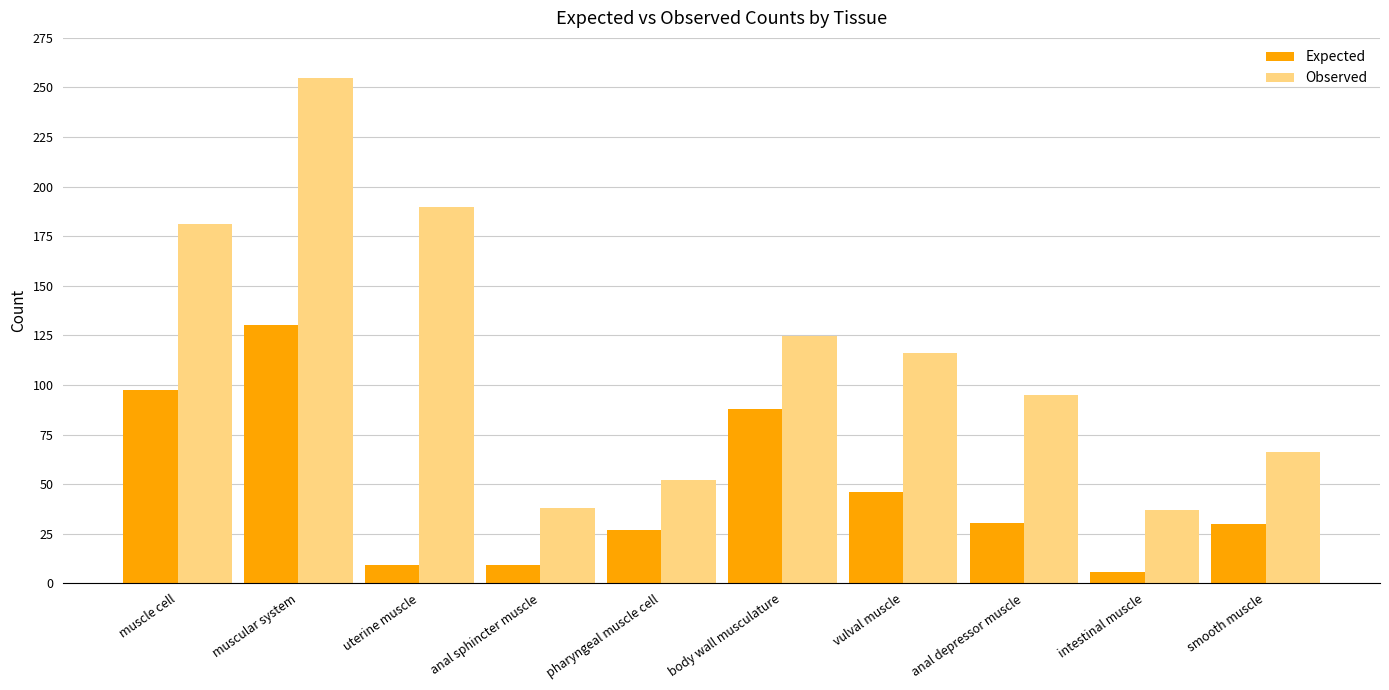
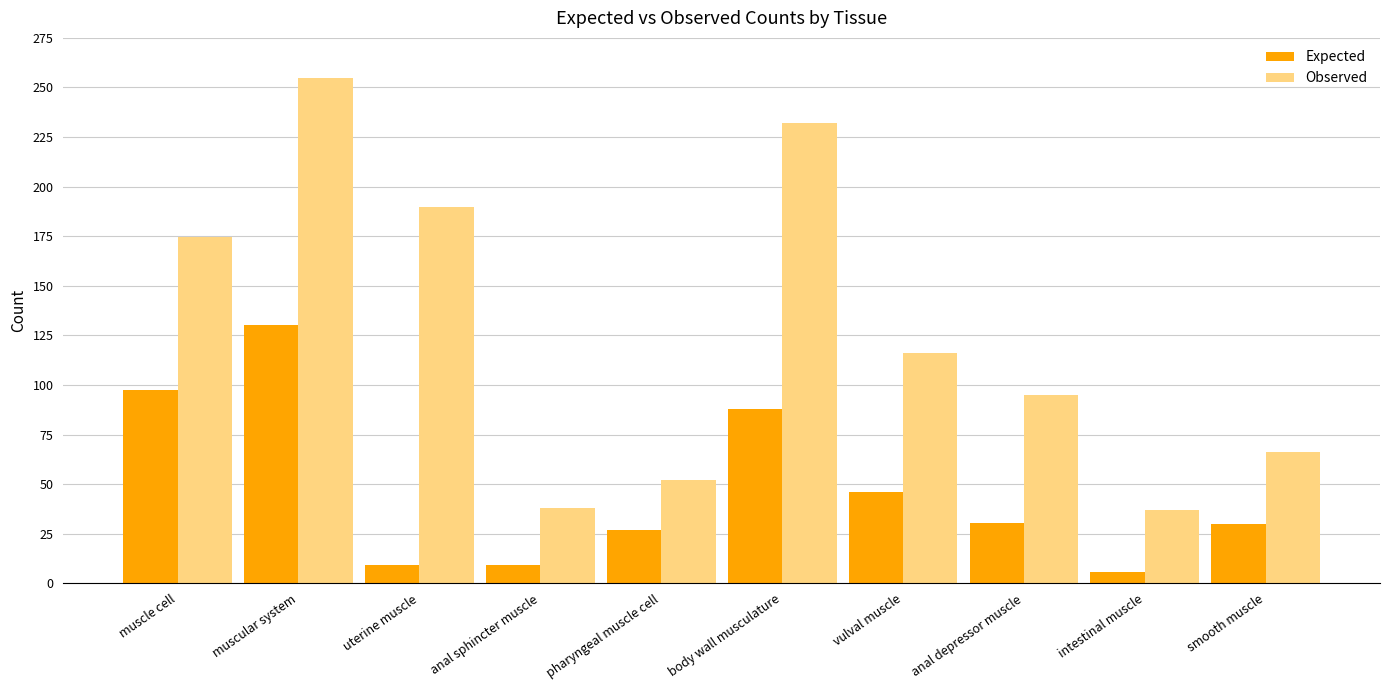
Observed, muscle cell: 181 -> 175
Observed, body wall musculature: 125 -> 232
